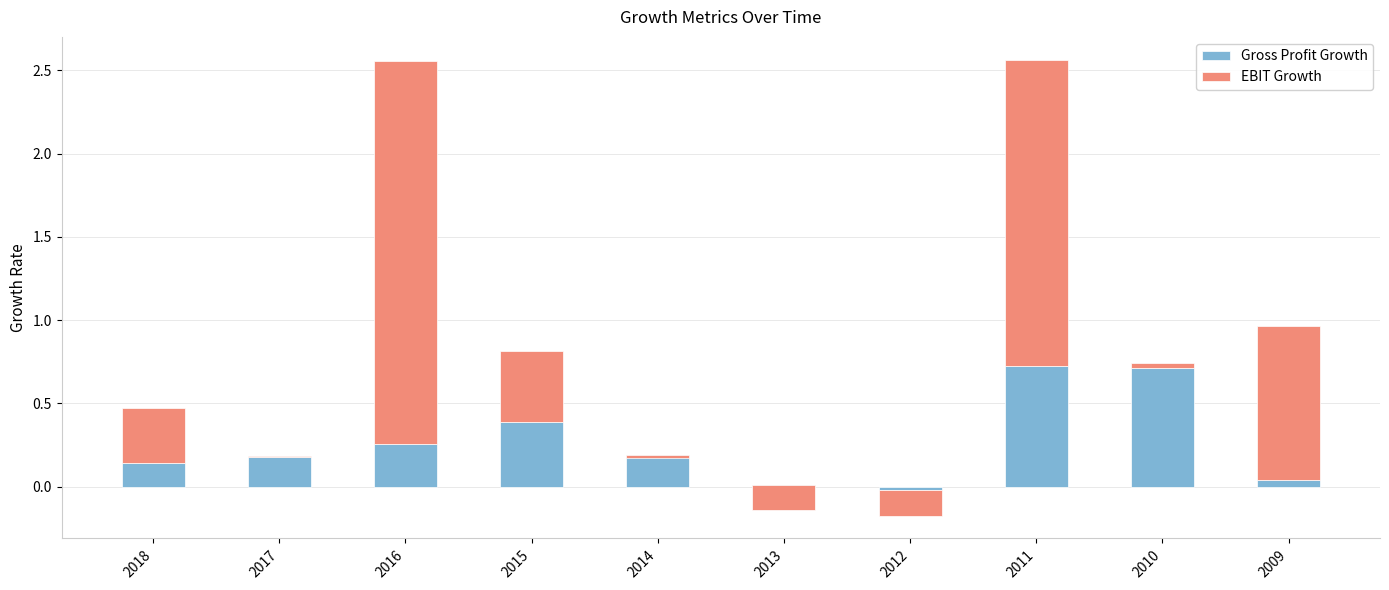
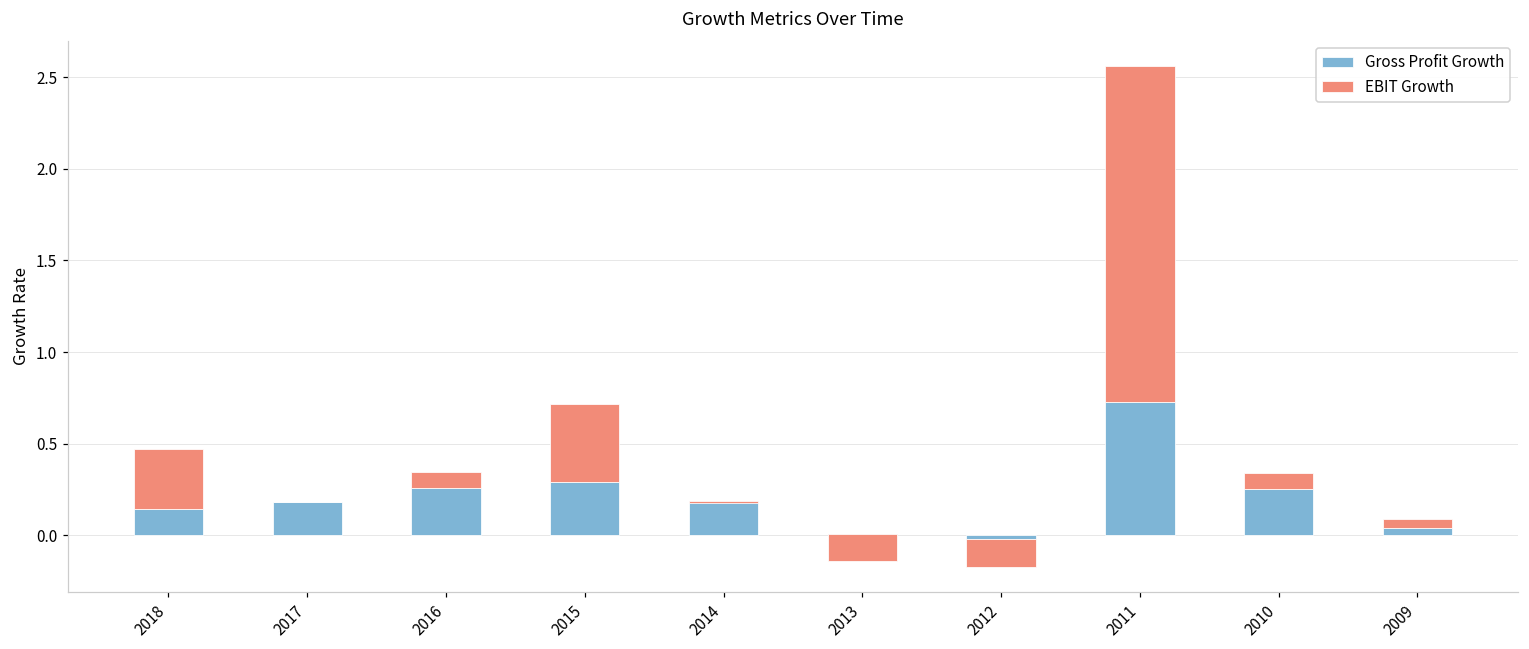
EBIT Growth, 2016: 2.30 -> 0.09
Gross Profit Growth, 2015: 0.39 -> 0.29
Gross Profit Growth, 2010: 0.71 -> 0.25
EBIT Growth, 2010: 0.03 -> 0.09
EBIT Growth, 2009: 0.92 -> 0.05
